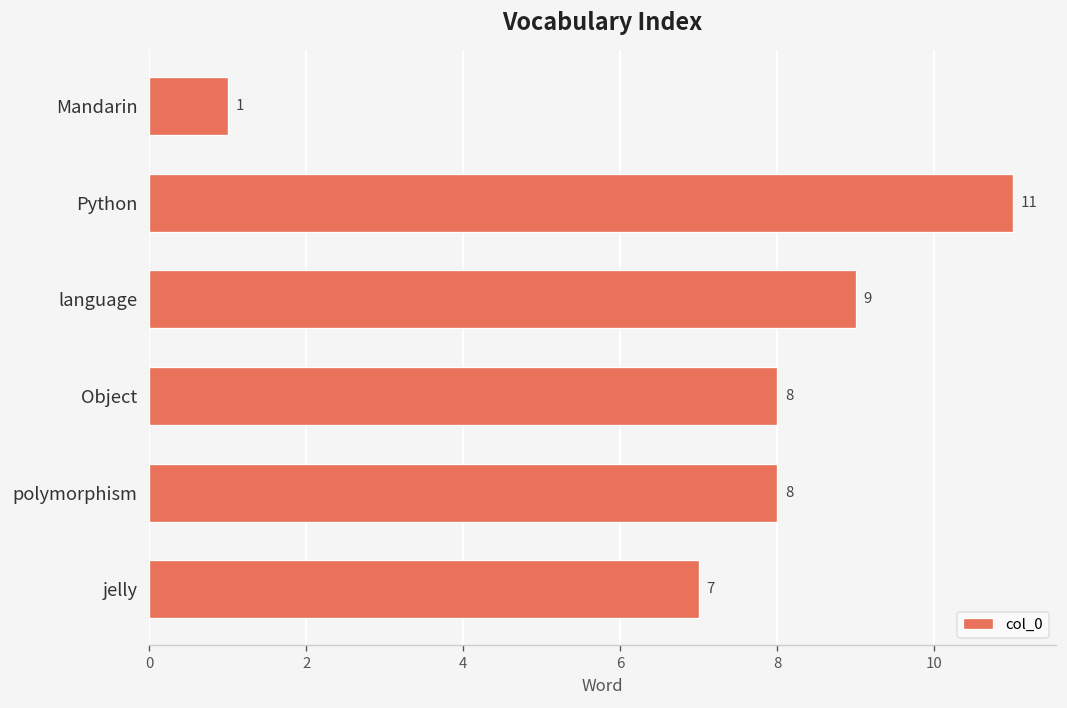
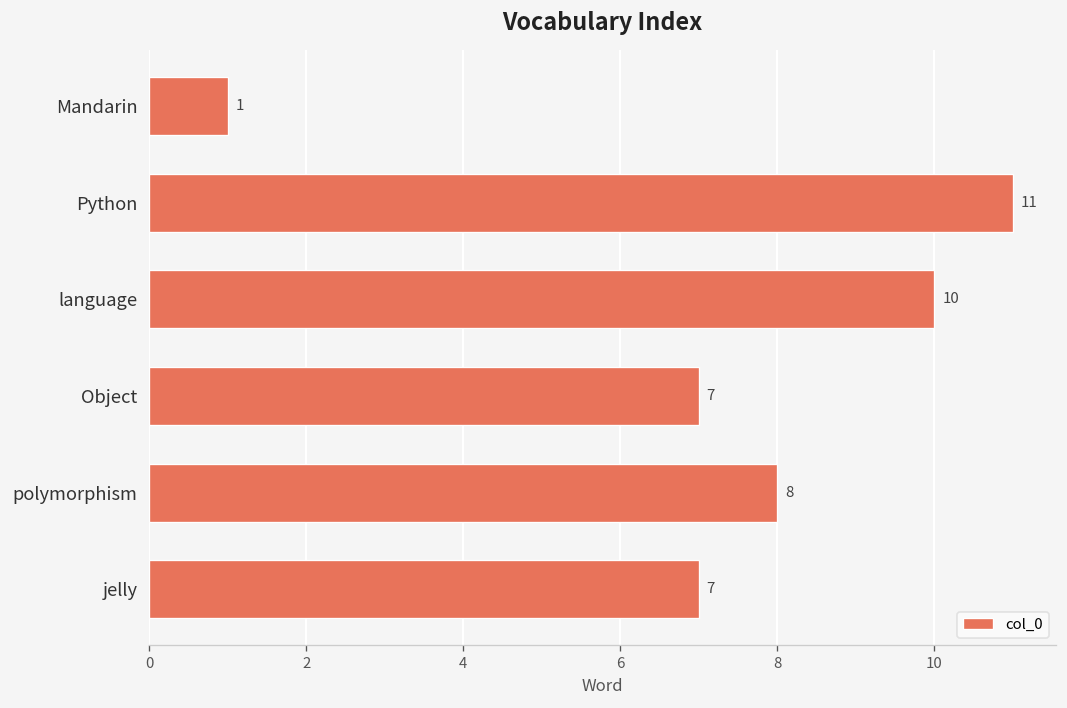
language: 9 -> 10
Object: 8 -> 7
